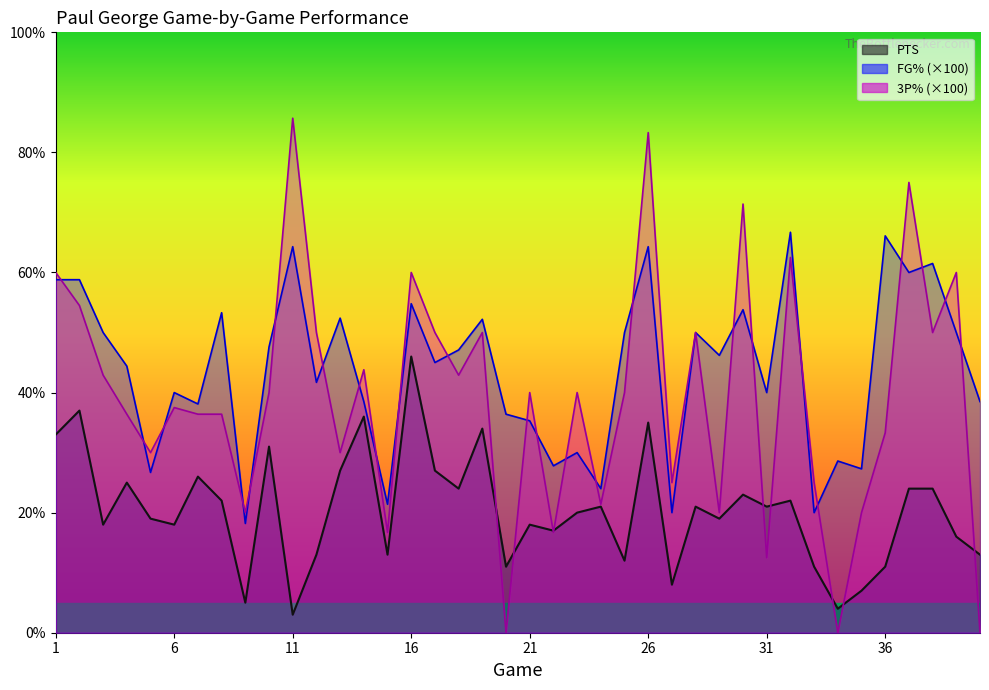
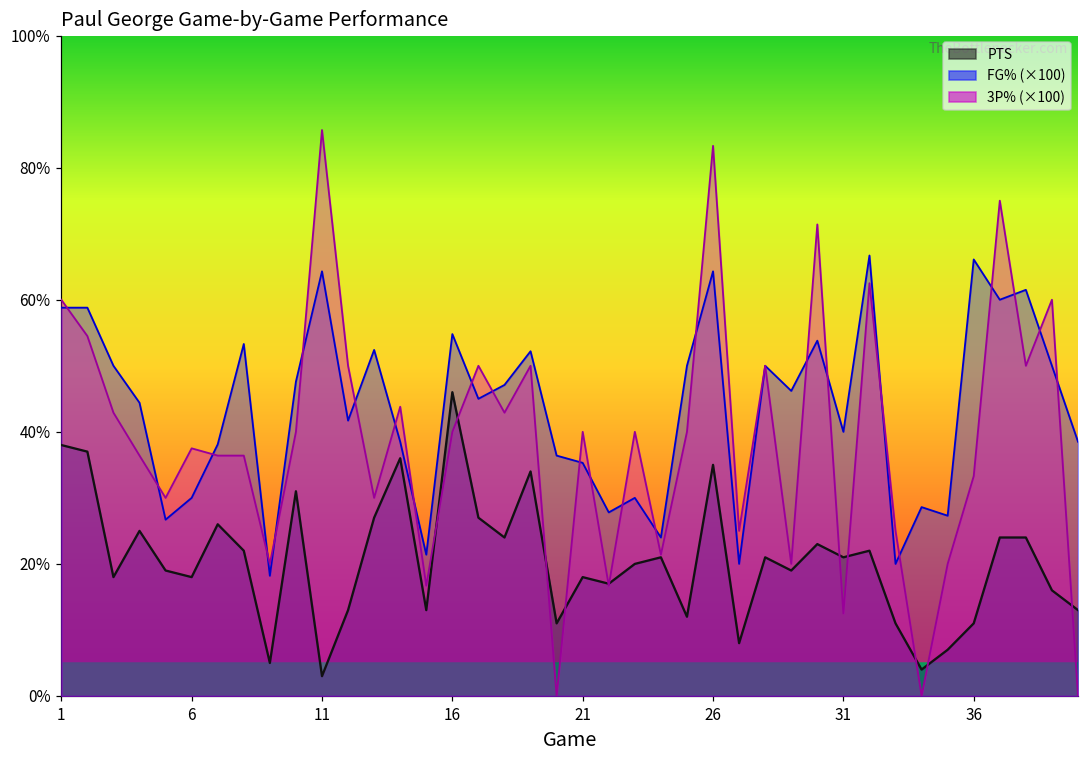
PTS, 1: 33% -> 38%
FG% (×100), 6: 40% -> 30%
3P% (×100), 16: 60% -> 40%
